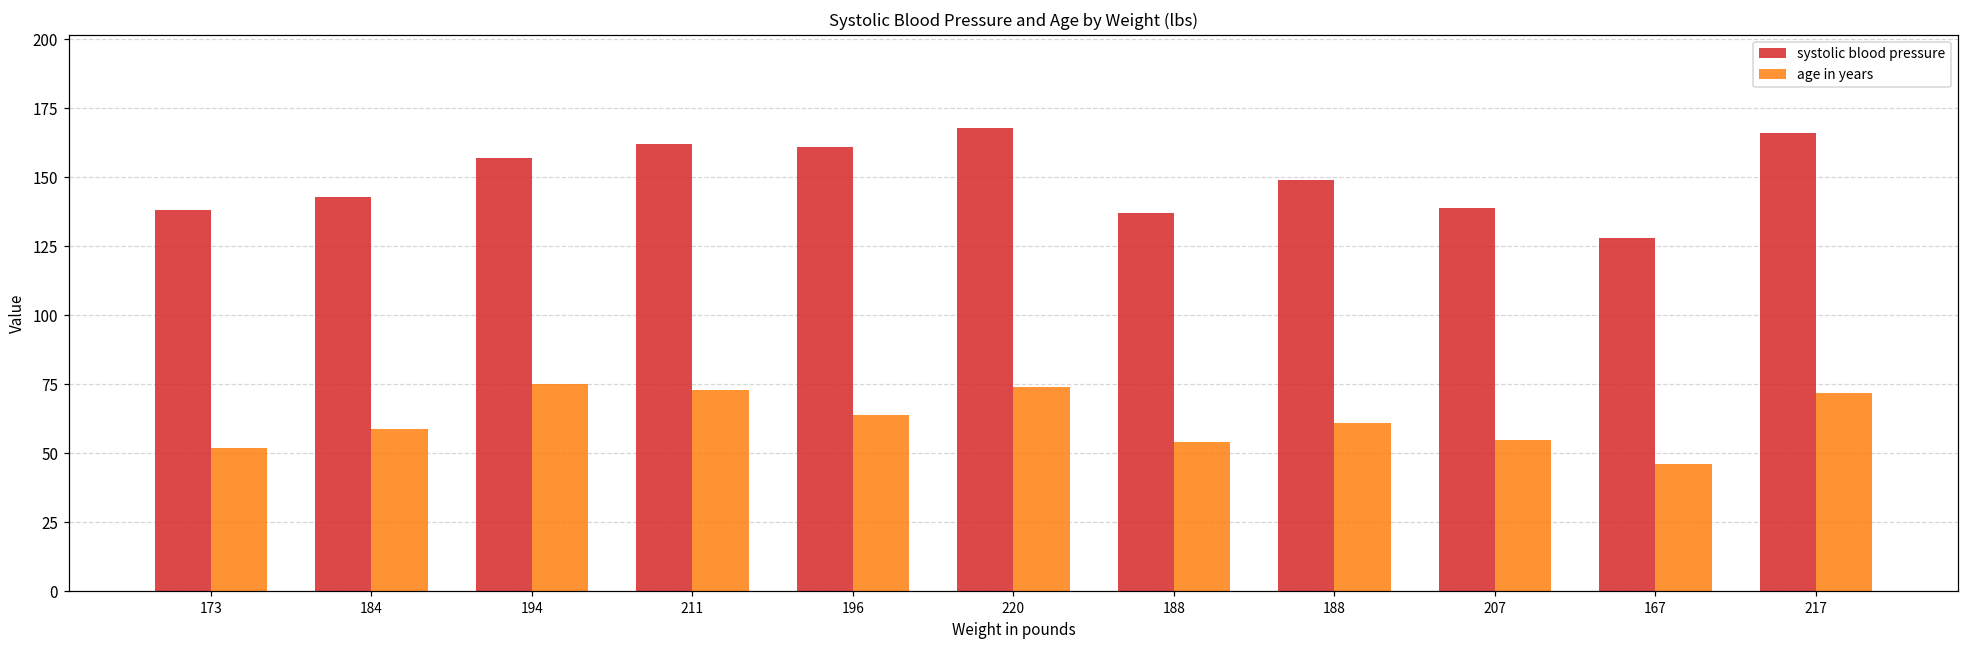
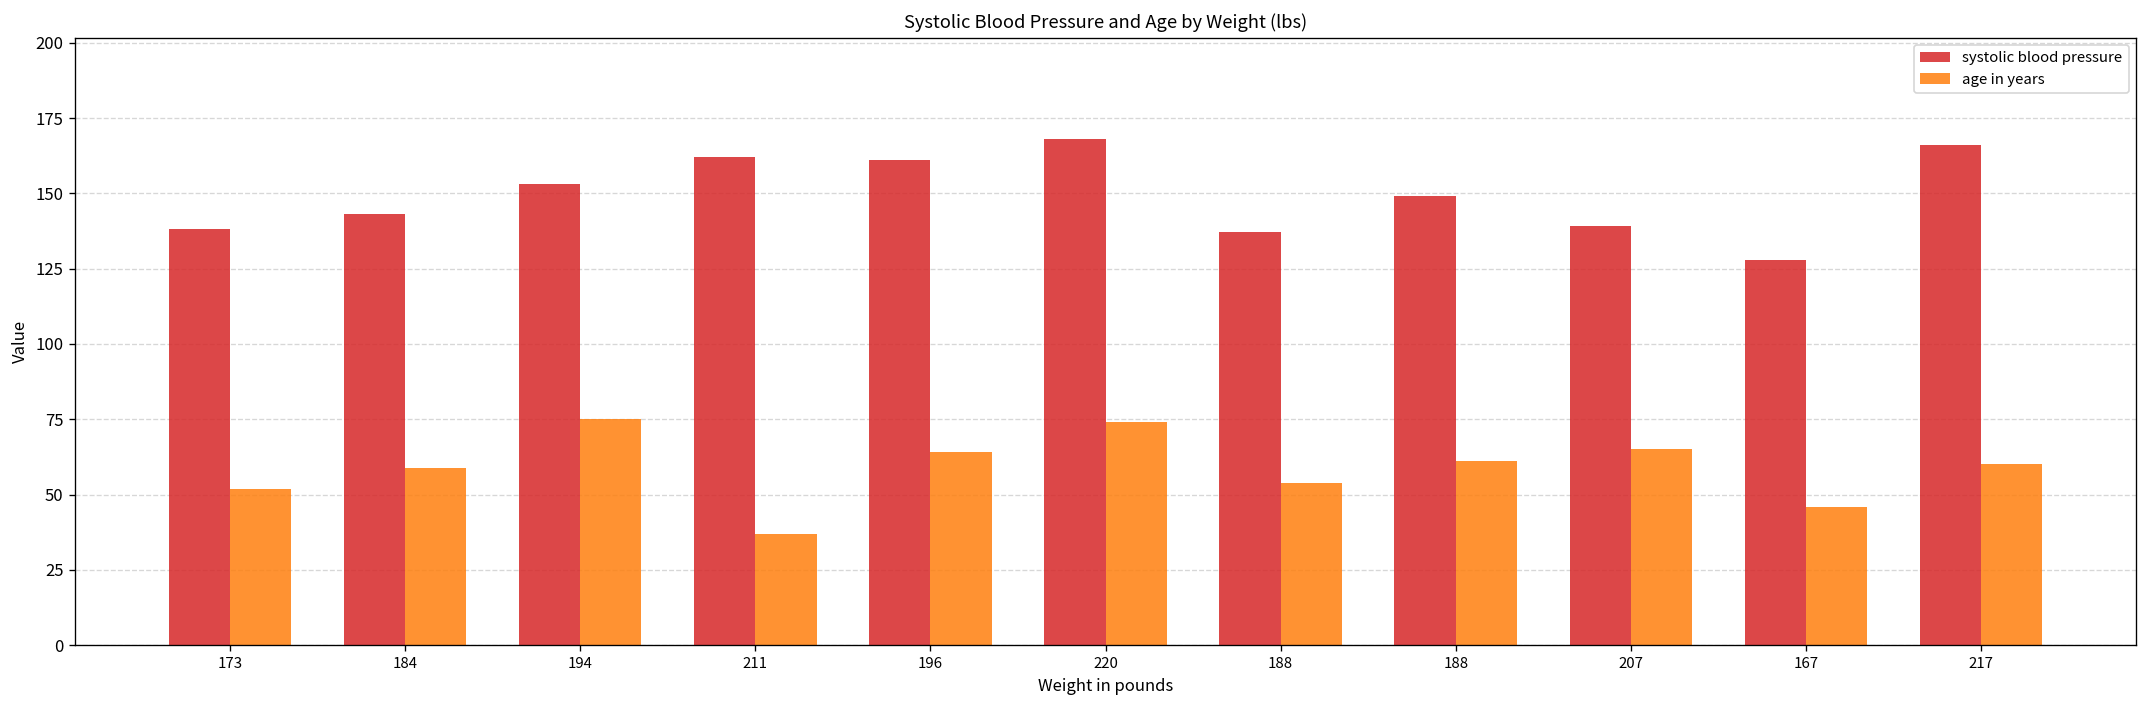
systolic blood pressure, 194: 157 -> 153
age in years, 211: 73 -> 37
age in years, 207: 55 -> 65
age in years, 217: 72 -> 60
